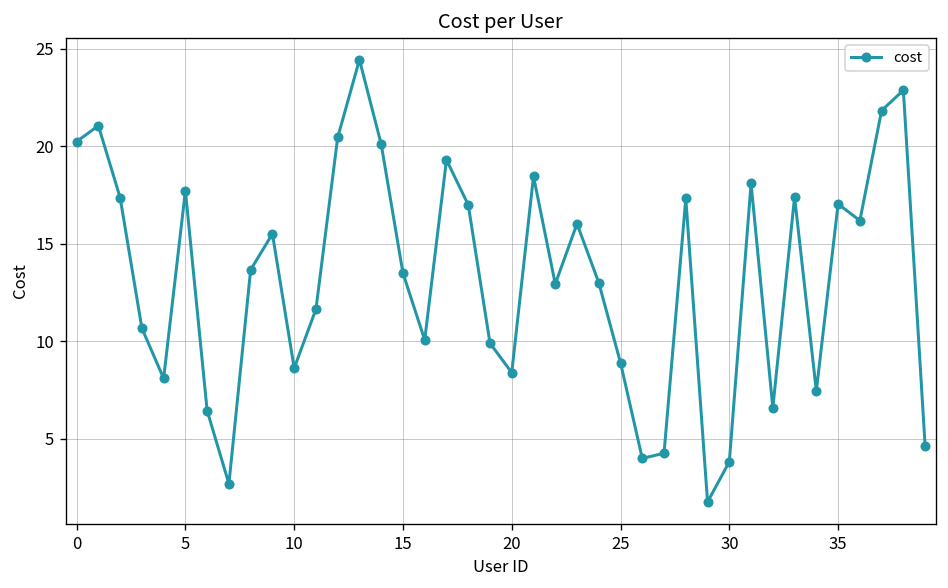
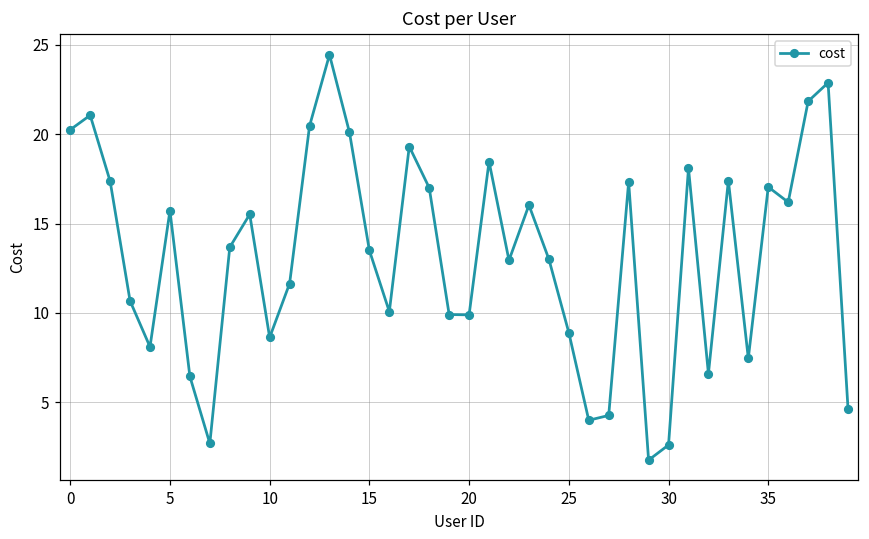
5: 17.7 -> 15.7
20: 8.4 -> 9.9
30: 3.8 -> 2.6
